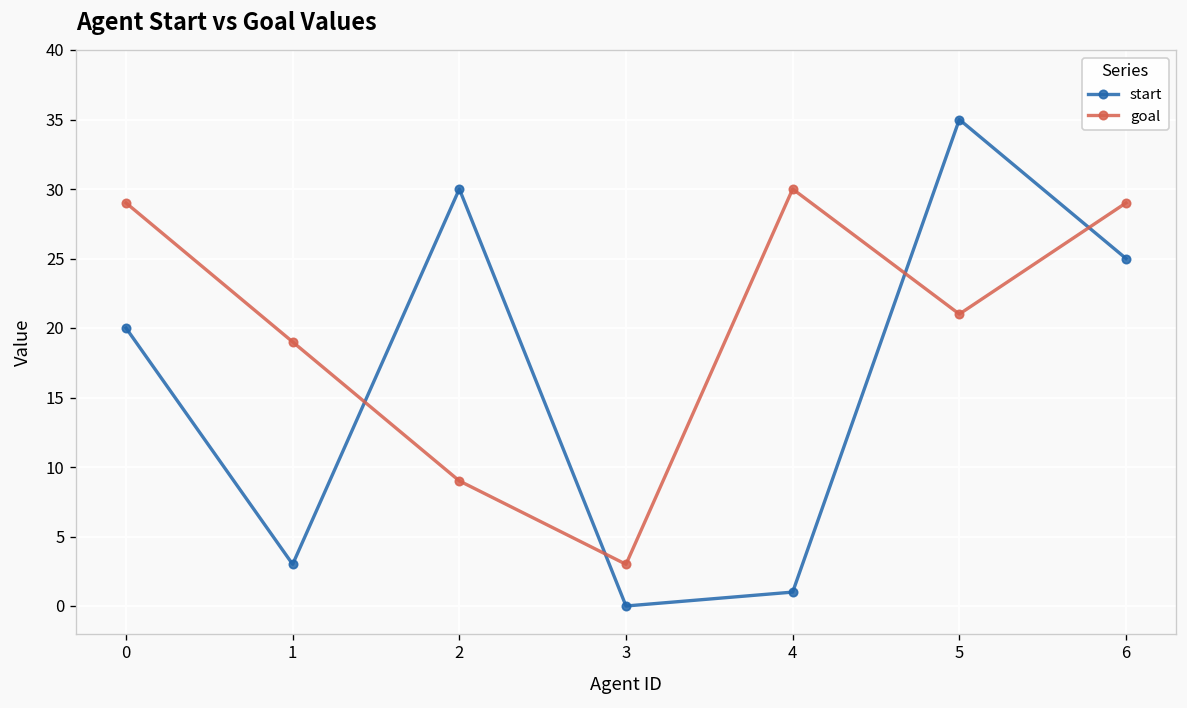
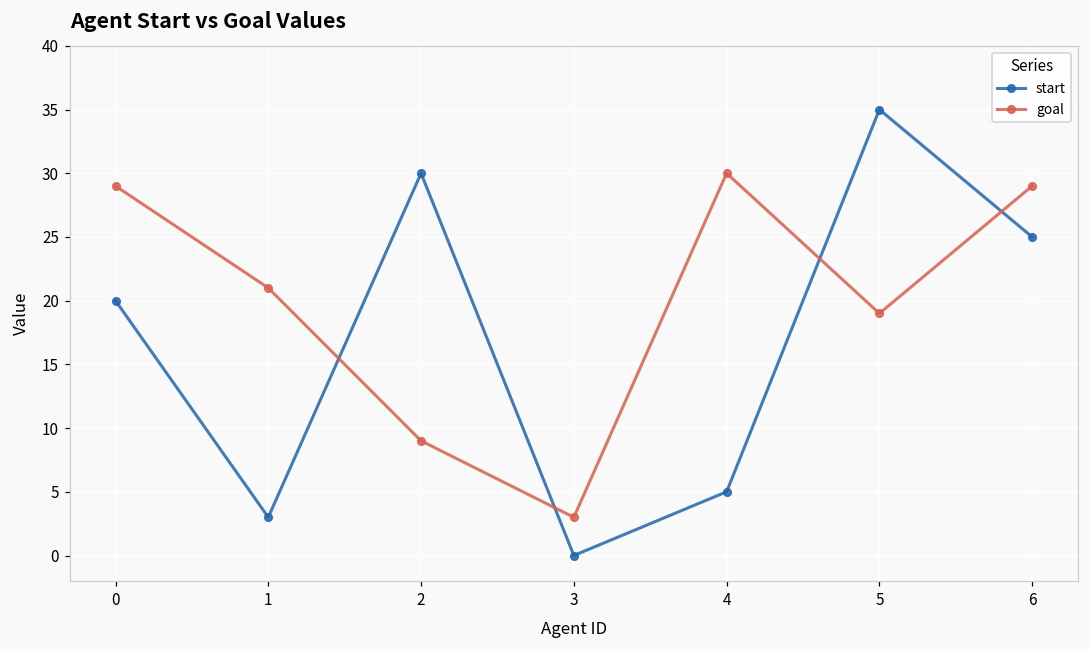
goal, 1: 19 -> 21
start, 4: 1 -> 5
goal, 5: 21 -> 19
